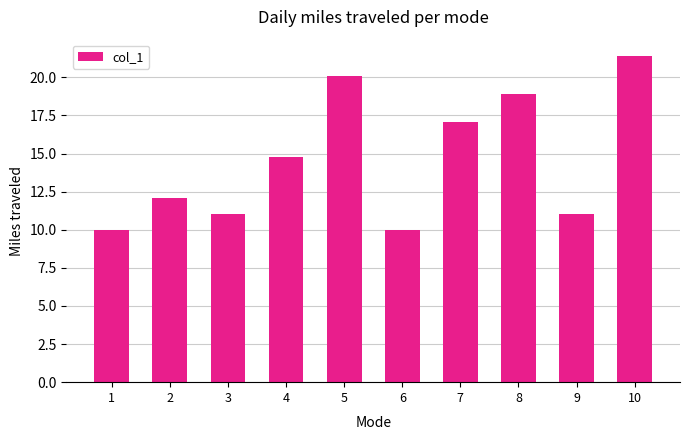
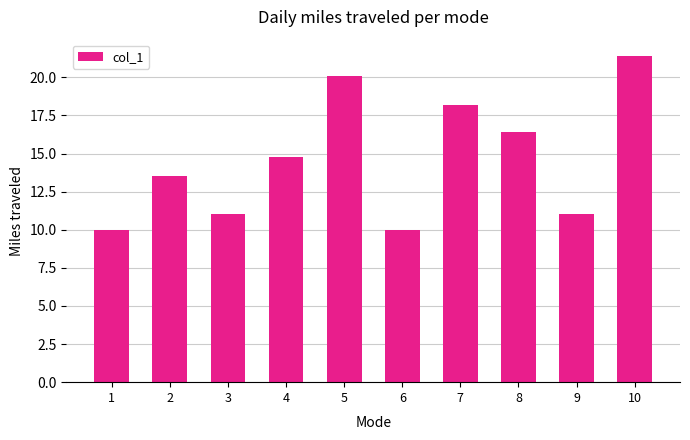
2: 12.1 -> 13.5
7: 17.1 -> 18.2
8: 18.9 -> 16.4
